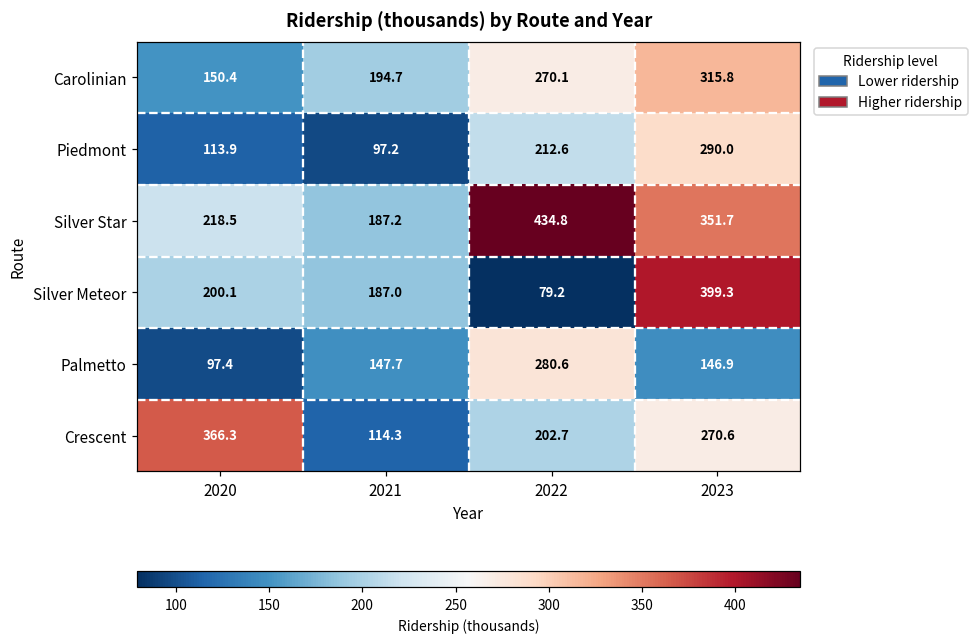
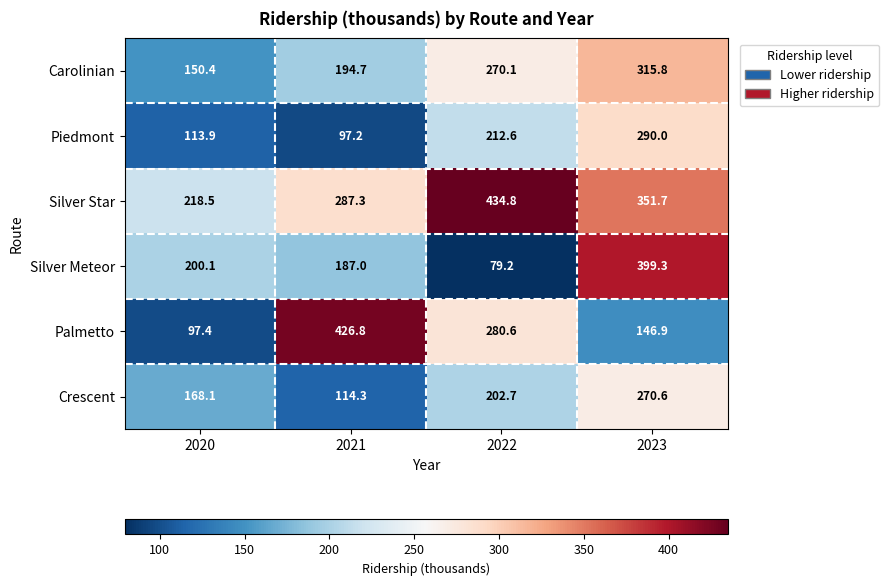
Silver Star, 2021: 187.2 -> 287.3
Palmetto, 2021: 147.7 -> 426.8
Crescent, 2020: 366.3 -> 168.1
